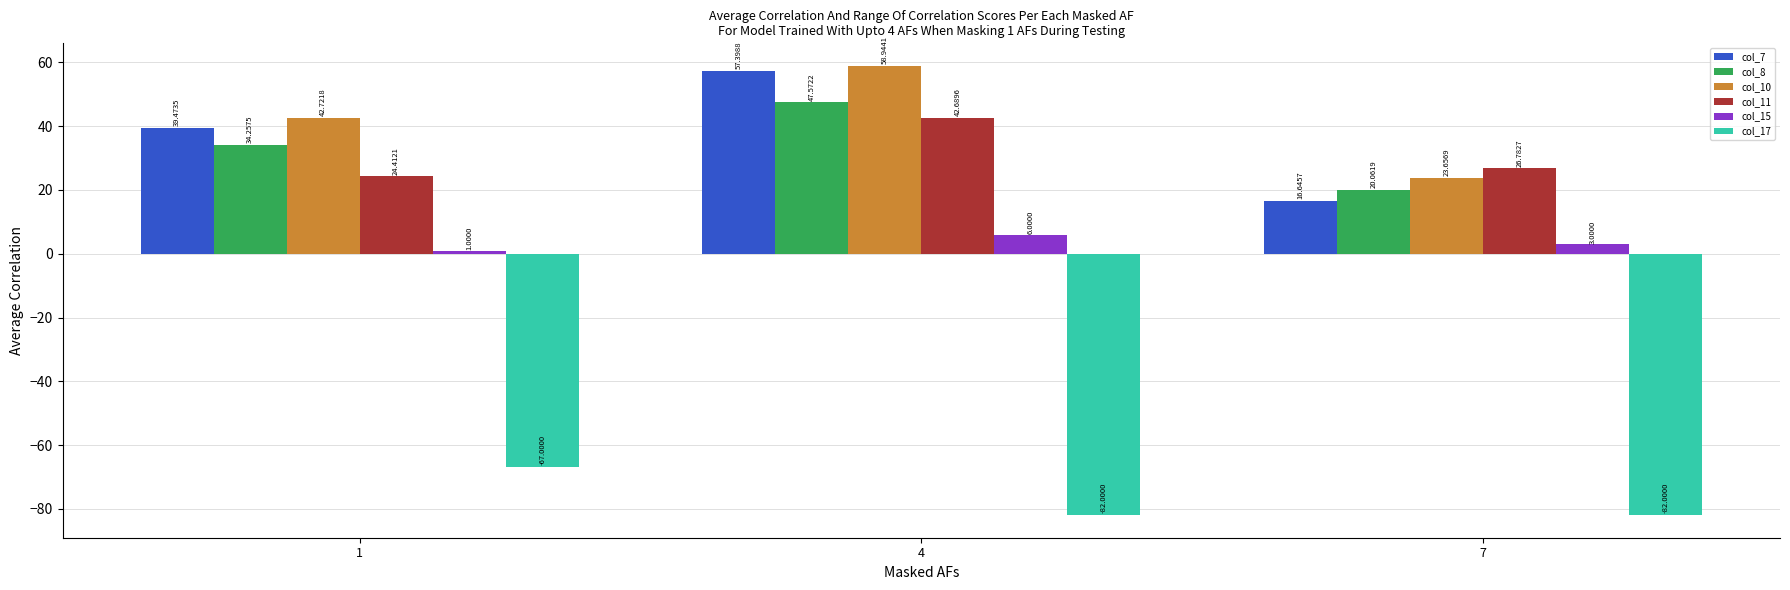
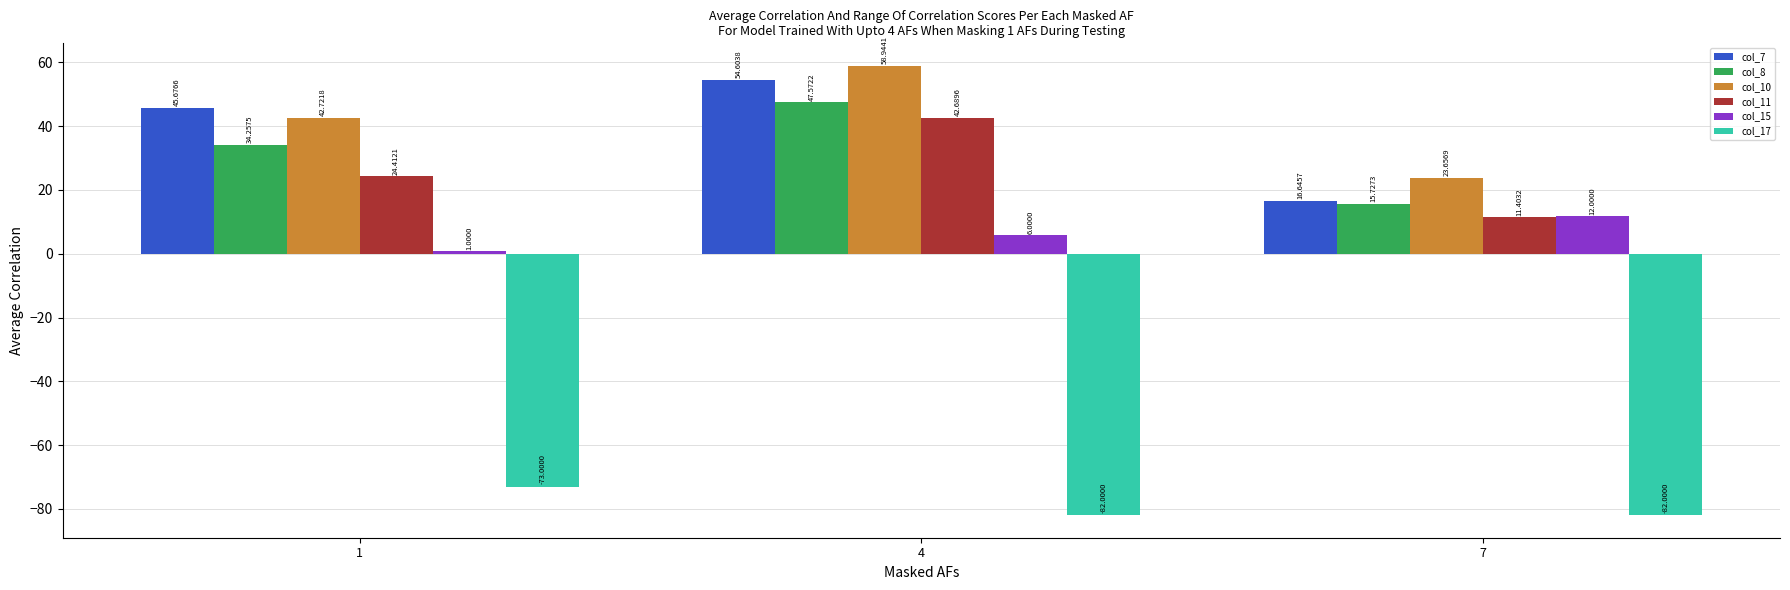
col_7, 1: 39.4735 -> 45.6766
col_17, 1: -67.0000 -> -73.0000
col_7, 4: 57.3988 -> 54.6038
col_8, 7: 20.0619 -> 15.7273
col_11, 7: 26.7827 -> 11.4032
col_15, 7: 3.0000 -> 12.0000
